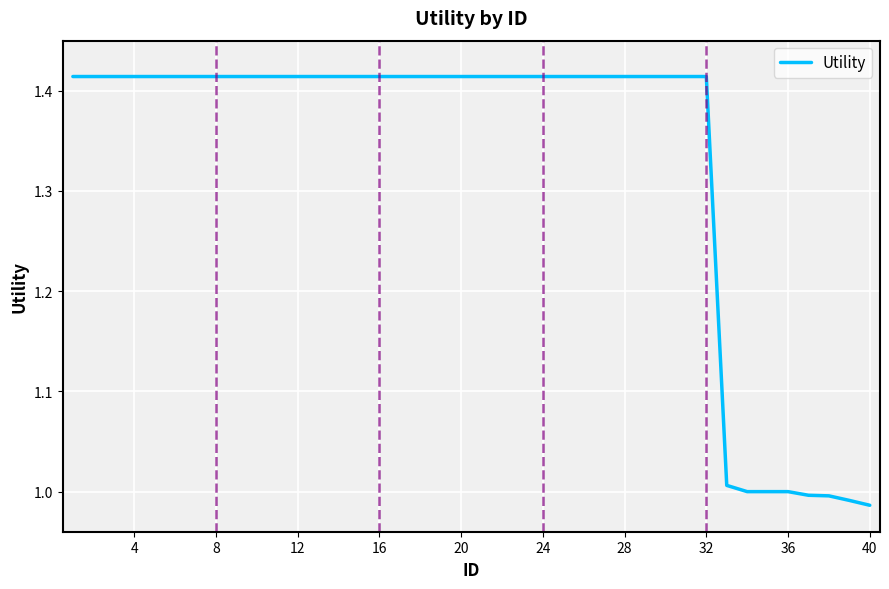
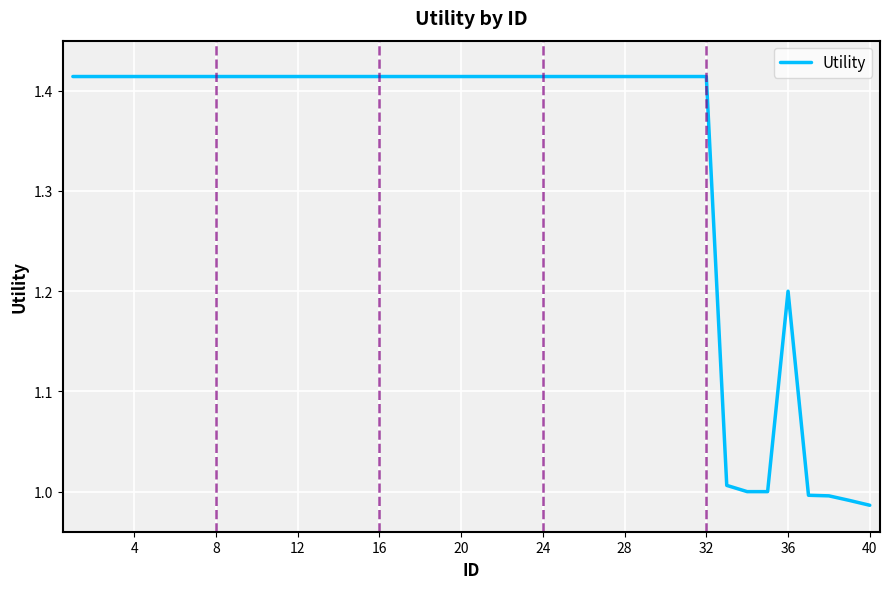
36: 1.0 -> 1.2
